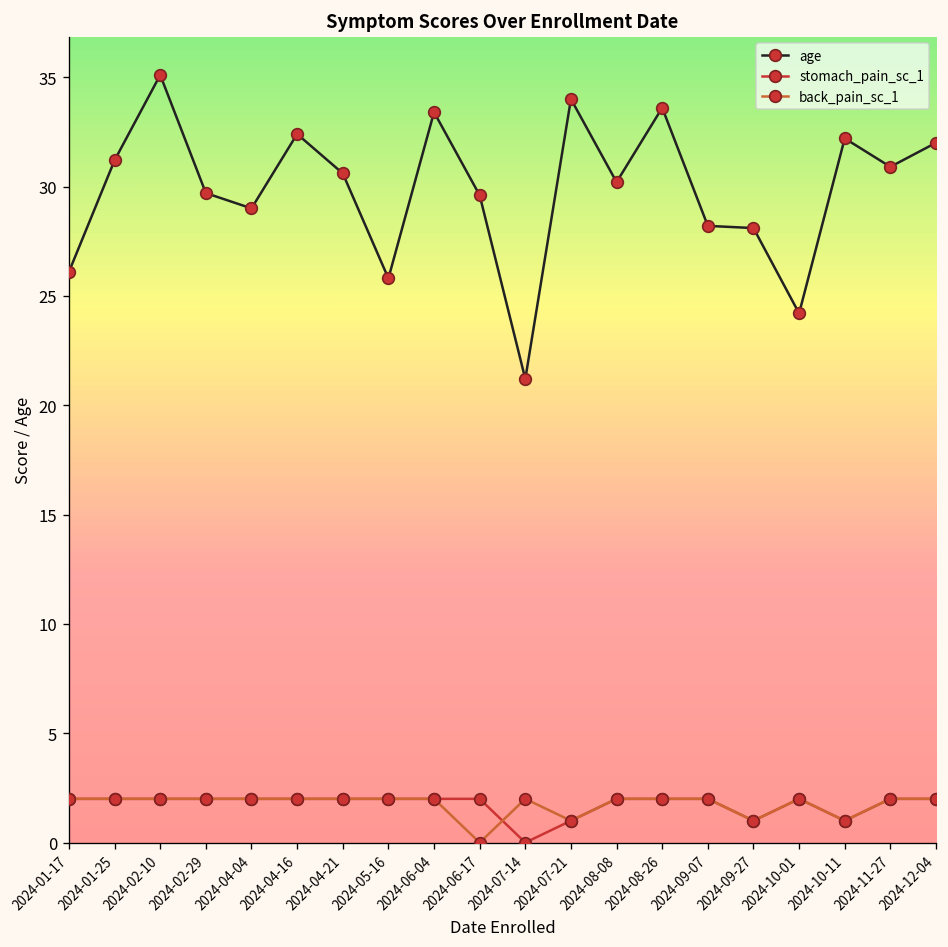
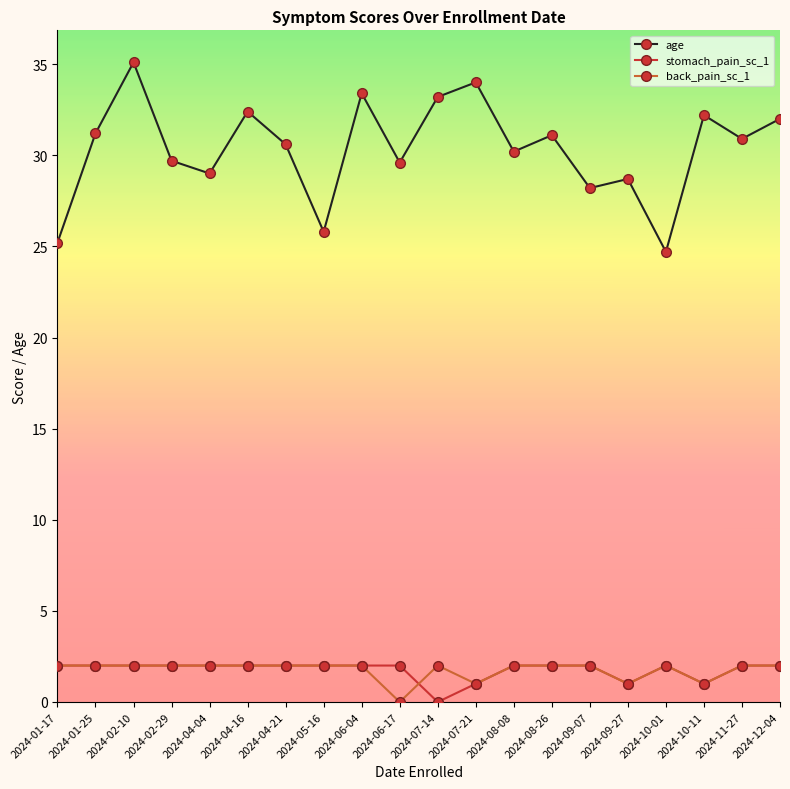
age, 2024-01-17: 26.1 -> 25.2
age, 2024-07-14: 21.2 -> 33.2
age, 2024-08-26: 33.6 -> 31.1
age, 2024-09-27: 28.1 -> 28.7
age, 2024-10-01: 24.2 -> 24.7
